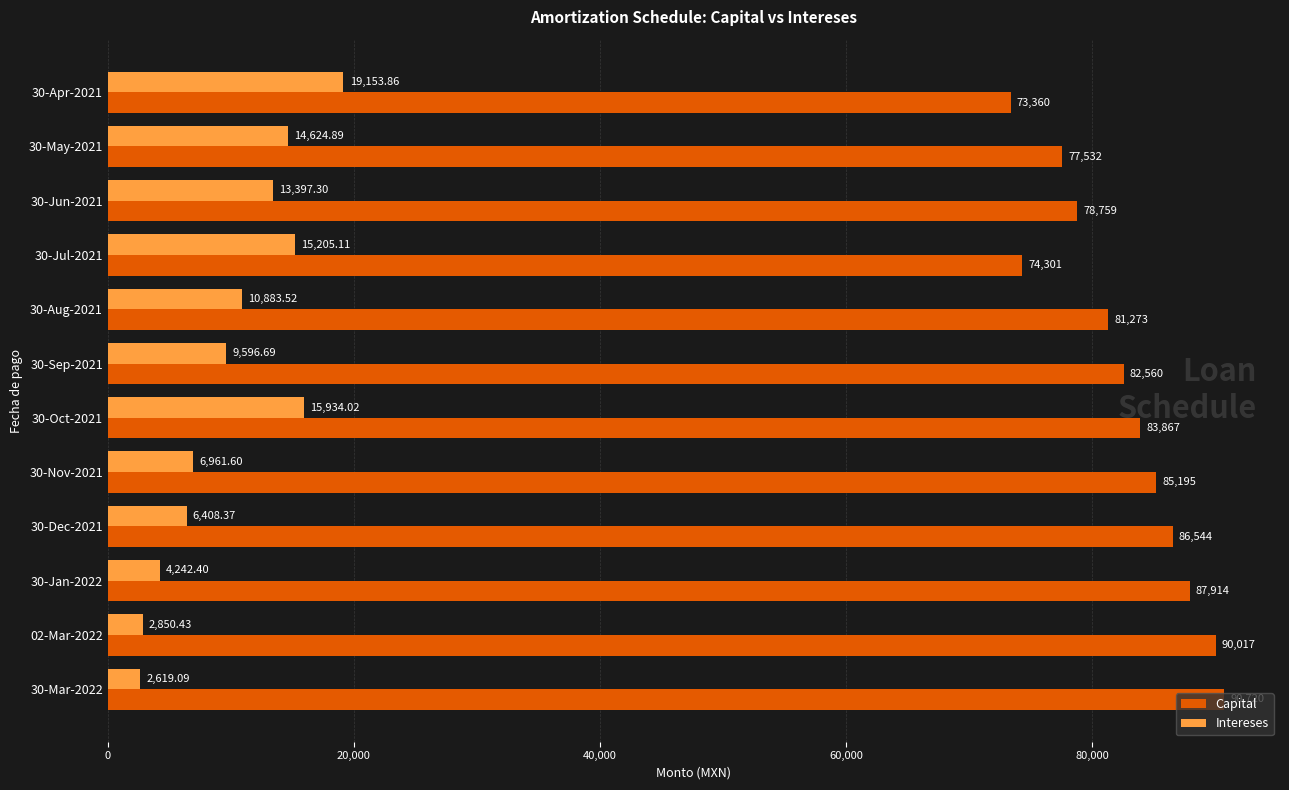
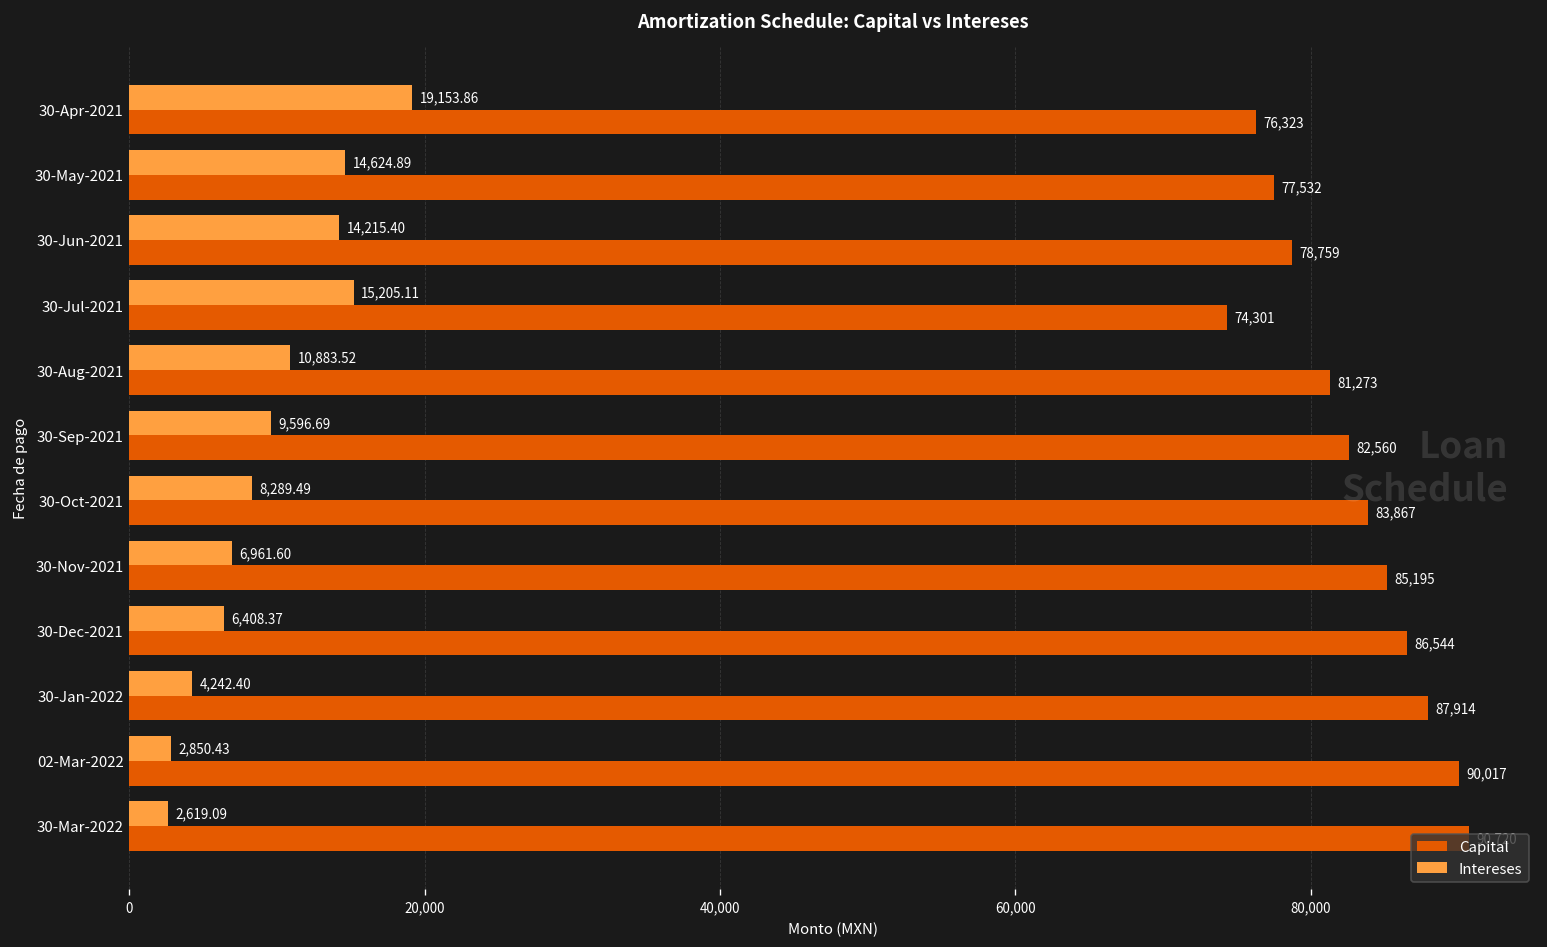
Capital, 30-Apr-2021: 73,360 -> 76,323
Intereses, 30-Jun-2021: 13,397.30 -> 14,215.40
Intereses, 30-Oct-2021: 15,934.02 -> 8,289.49
